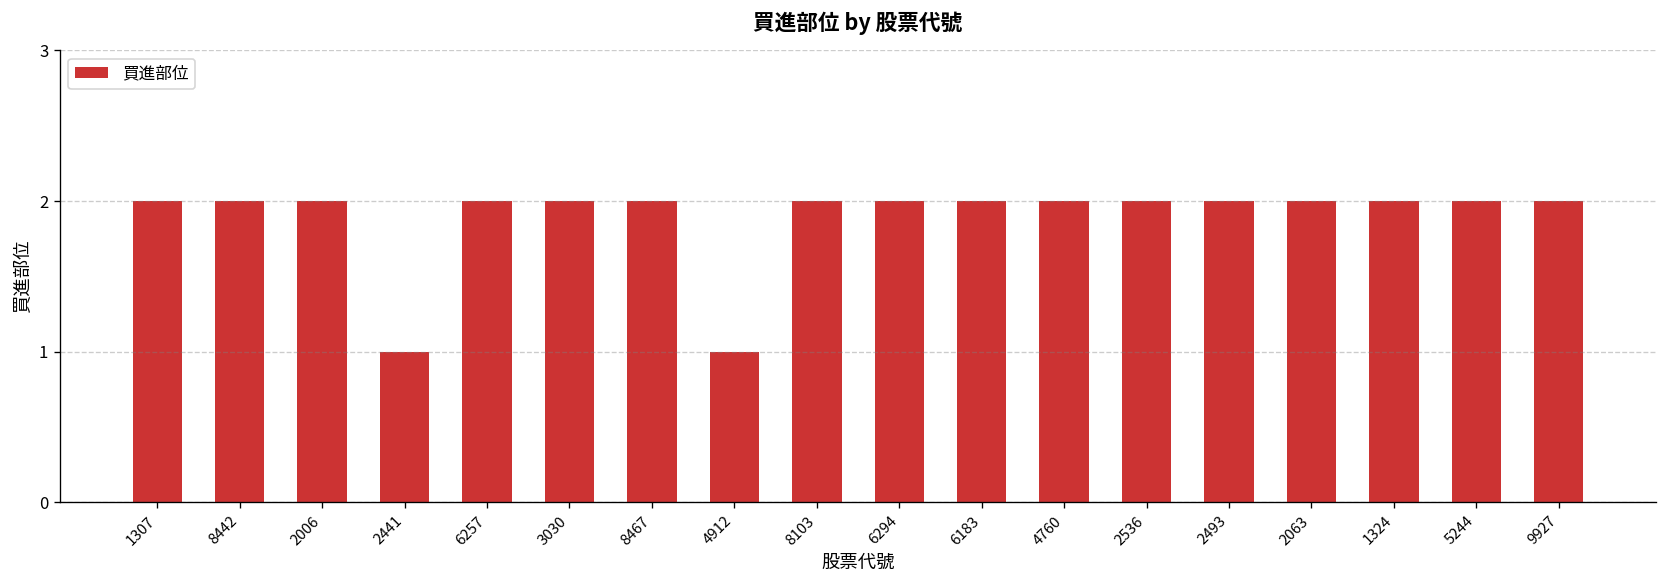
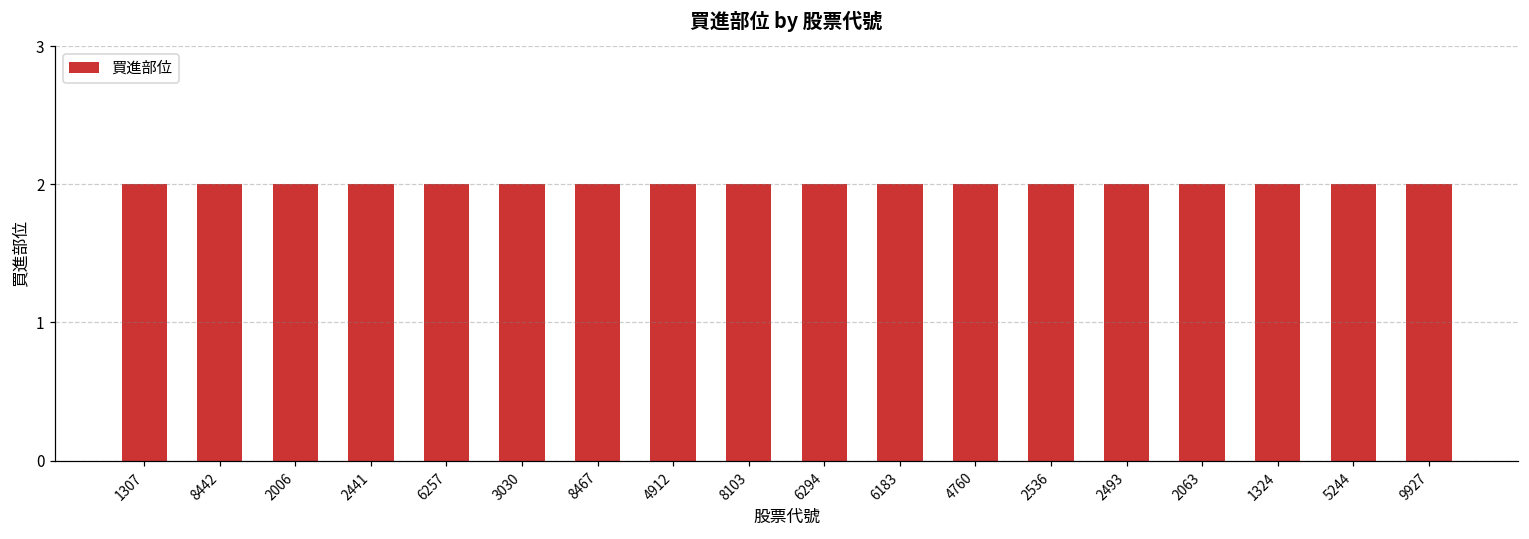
2441: 1 -> 2
4912: 1 -> 2
